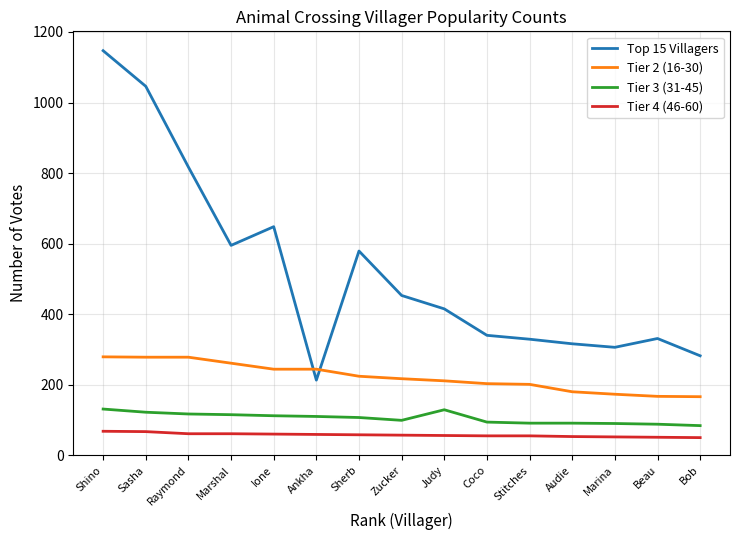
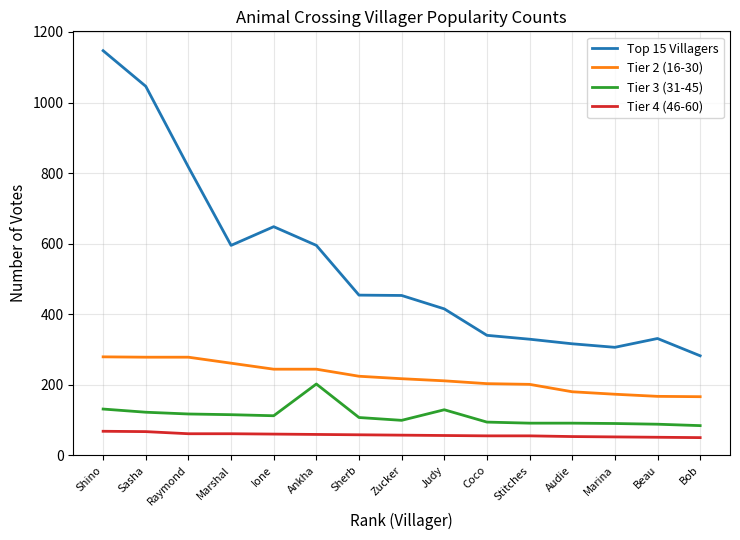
Top 15 Villagers, Ankha: 210 -> 600
Tier 3 (31-45), Ankha: 110 -> 200
Top 15 Villagers, Sherb: 580 -> 450
